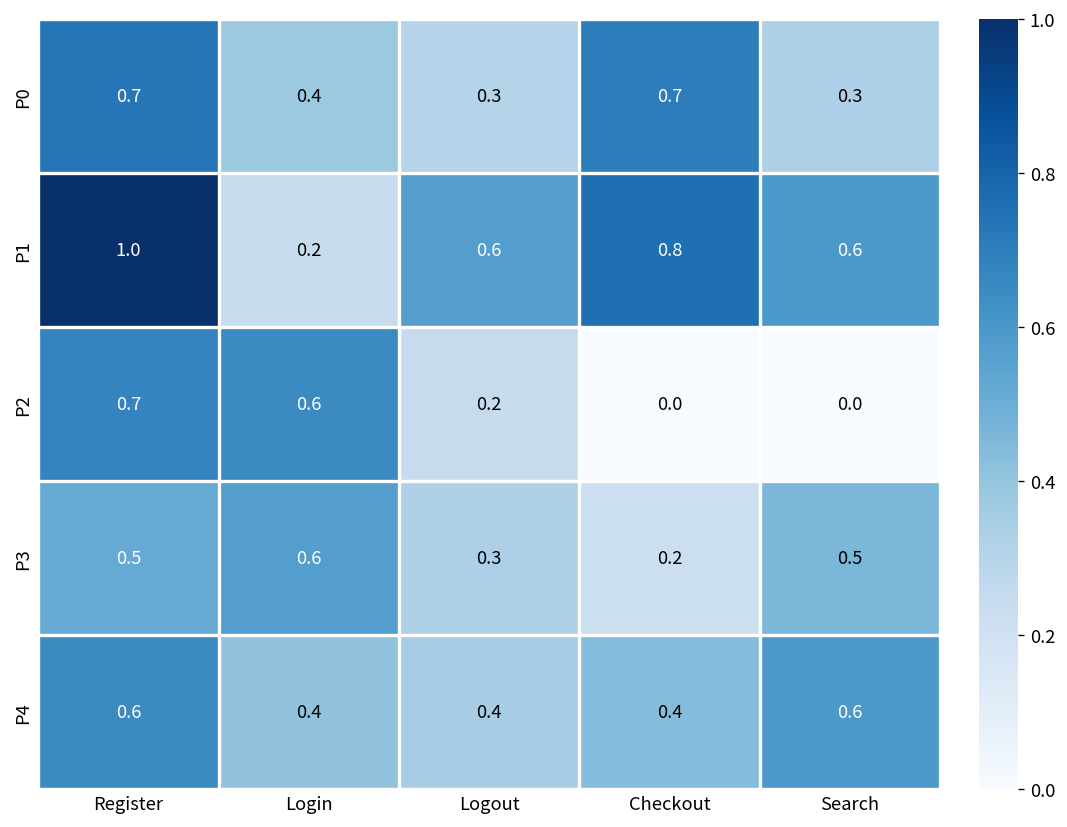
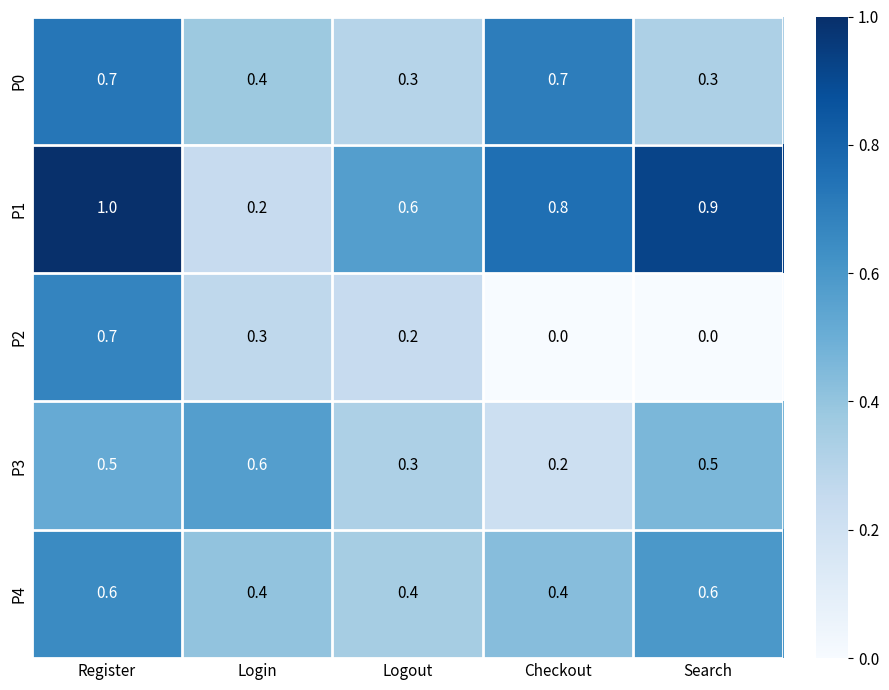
P1, Search: 0.6 -> 0.9
P2, Login: 0.6 -> 0.3
